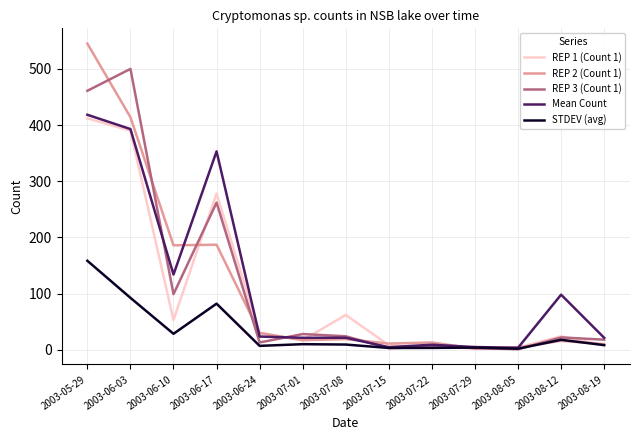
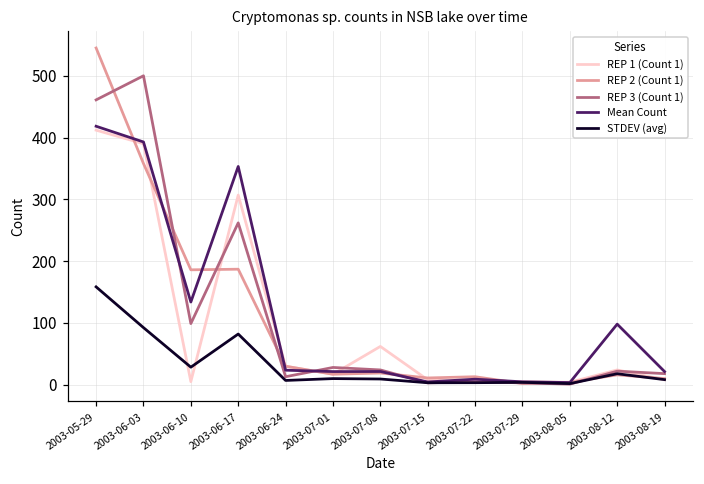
REP 2 (Count 1), 2003-06-03: 410 -> 360
REP 1 (Count 1), 2003-06-10: 50 -> 10
REP 1 (Count 1), 2003-06-17: 280 -> 310
